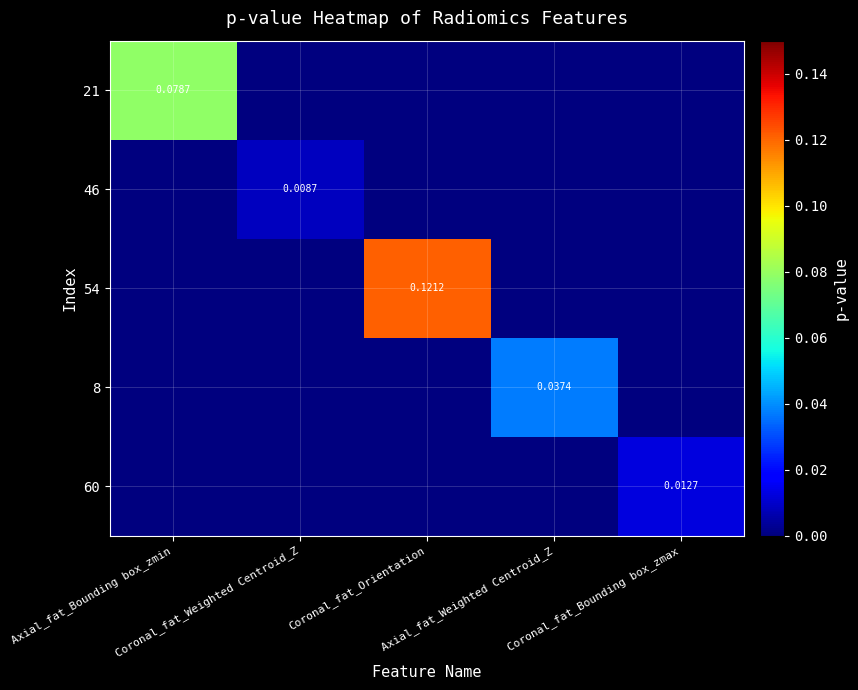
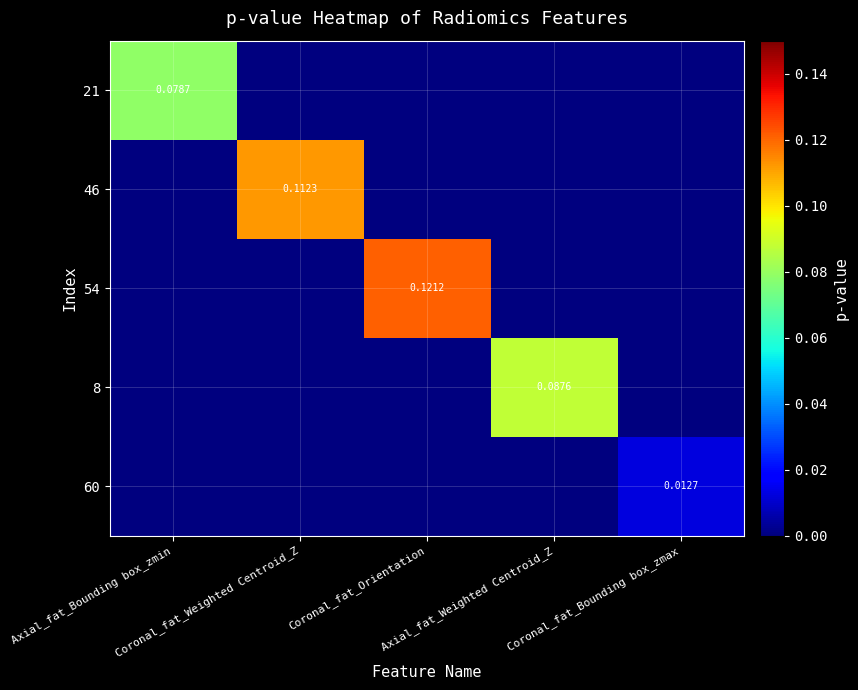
46, Coronal_fat_Weighted Centroid_Z: 0.0087 -> 0.1123
8, Axial_fat_Weighted Centroid_Z: 0.0374 -> 0.0876
